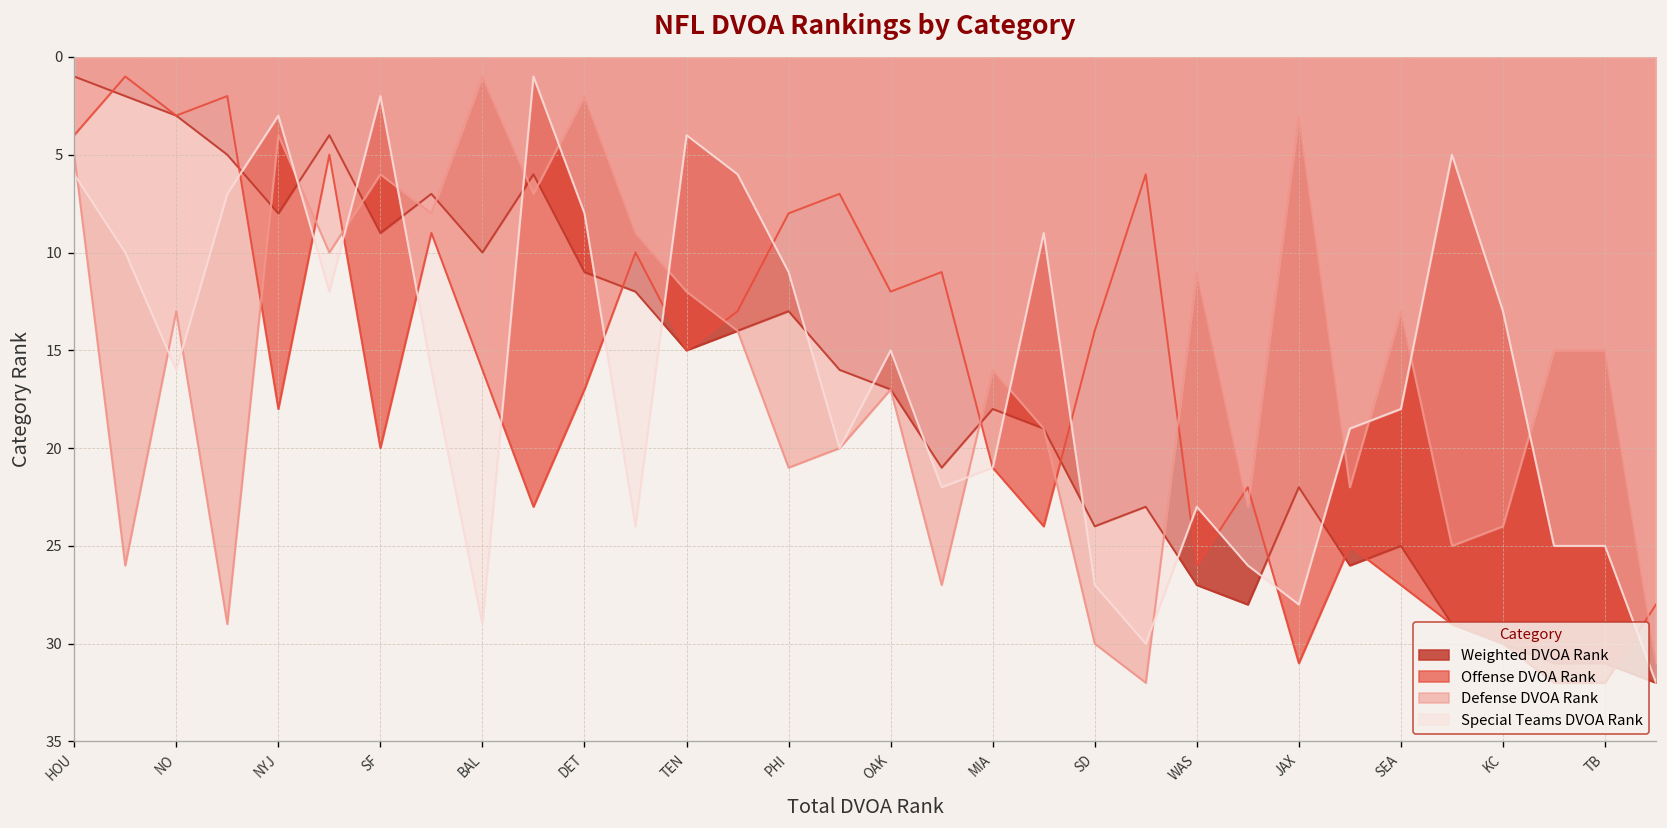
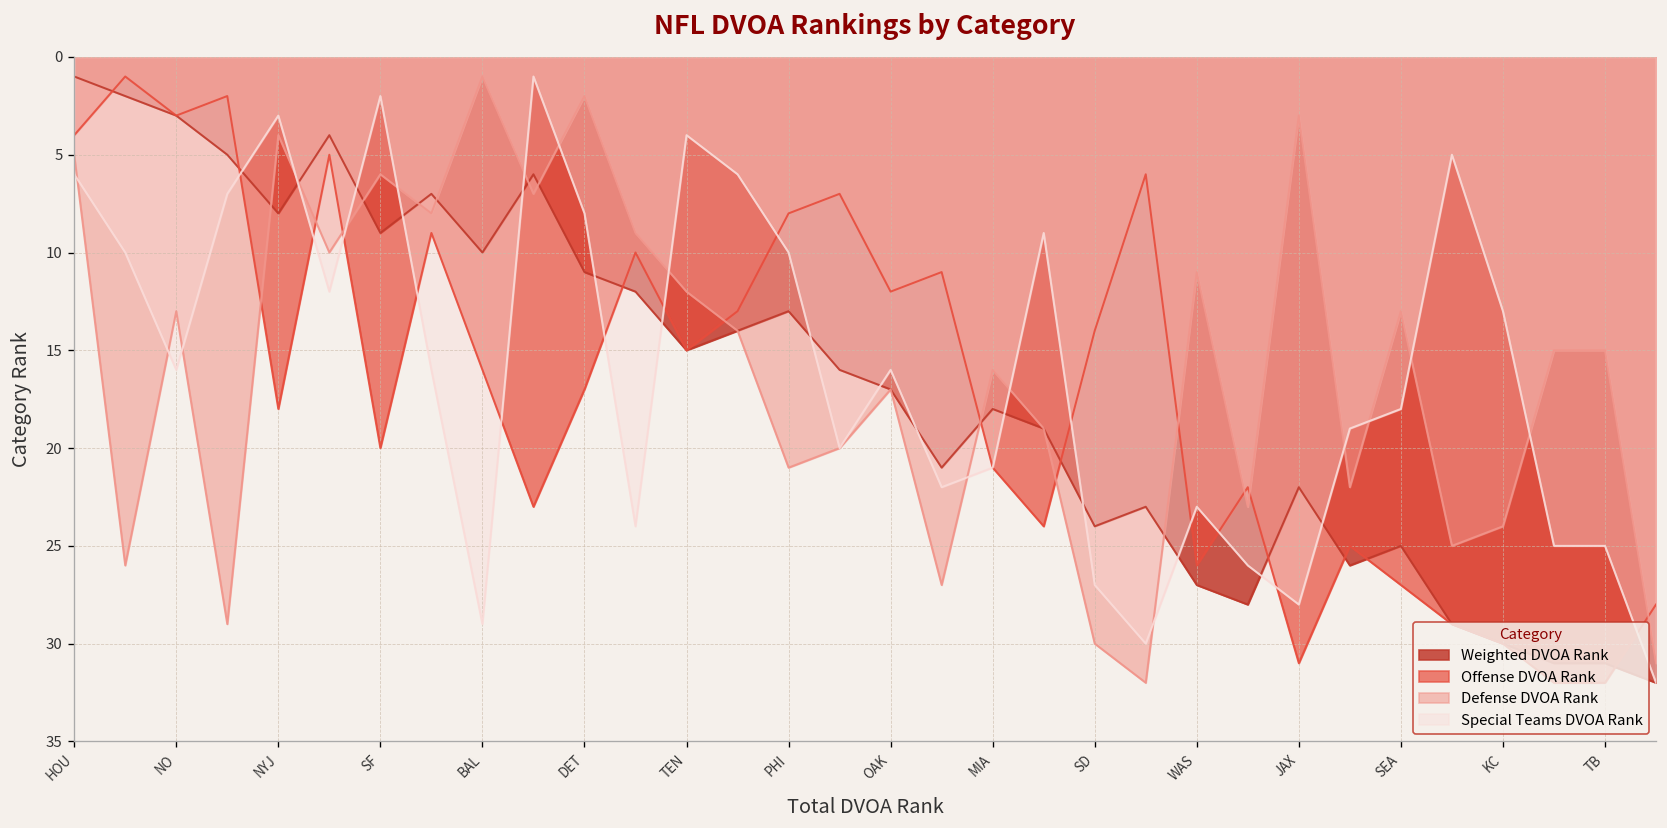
Special Teams DVOA Rank, PHI: 11 -> 10
Special Teams DVOA Rank, OAK: 15 -> 16
